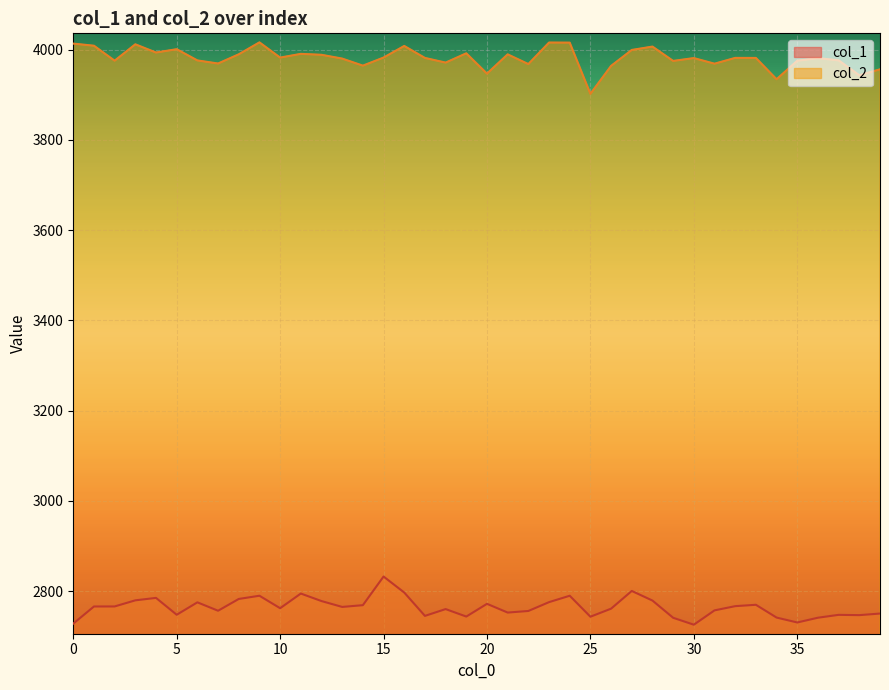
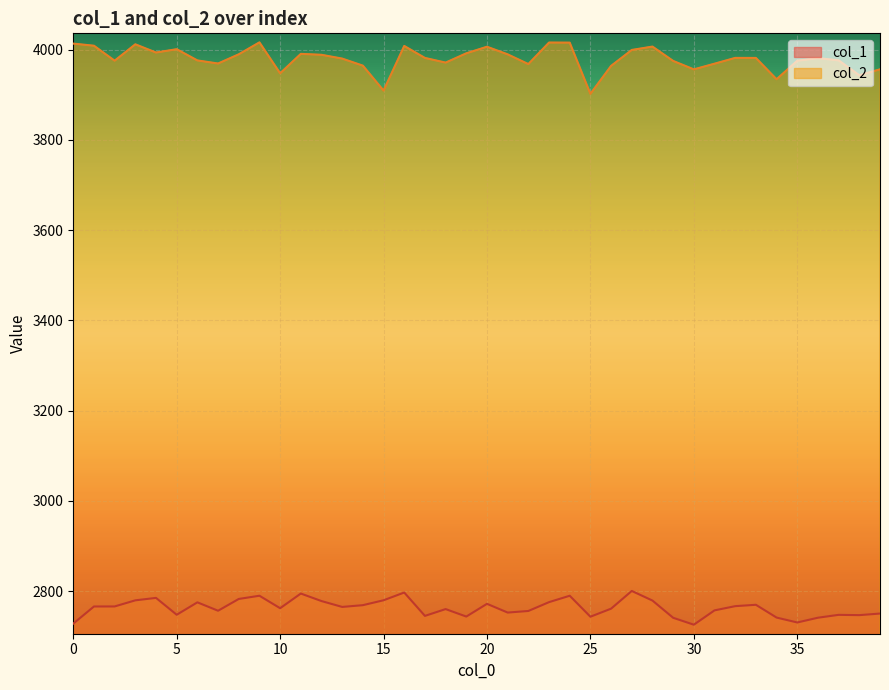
col_2, 10: 3980 -> 3950
col_1, 15: 2830 -> 2780
col_2, 15: 3980 -> 3910
col_2, 20: 3950 -> 4010
col_2, 30: 3980 -> 3960
